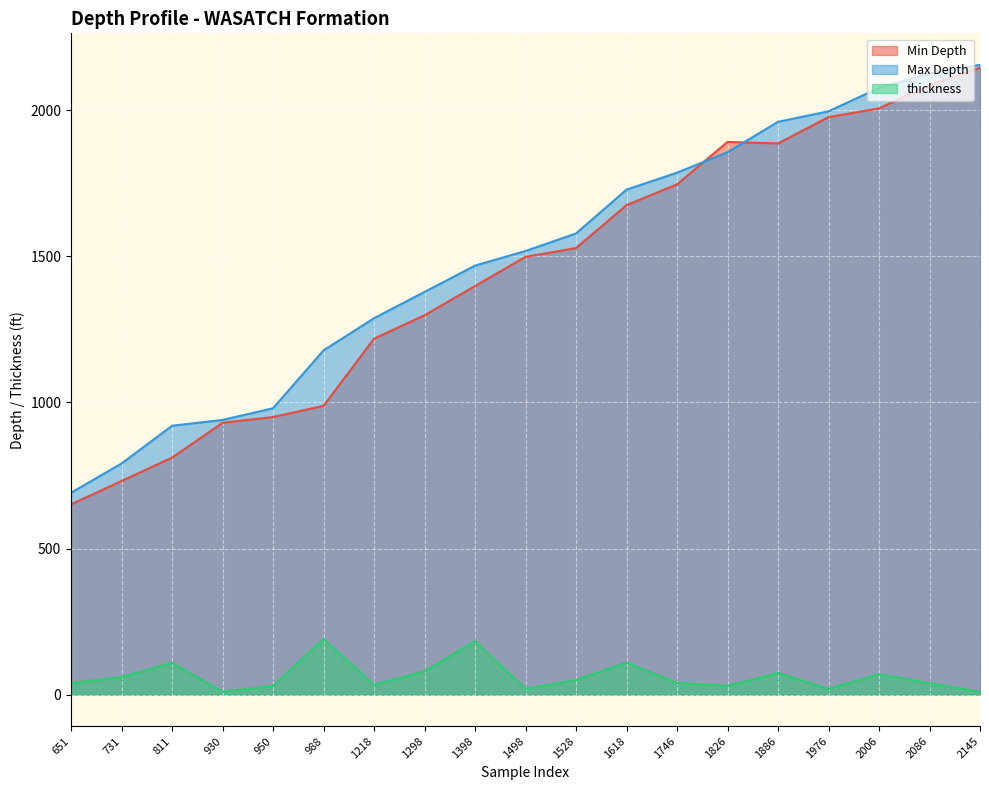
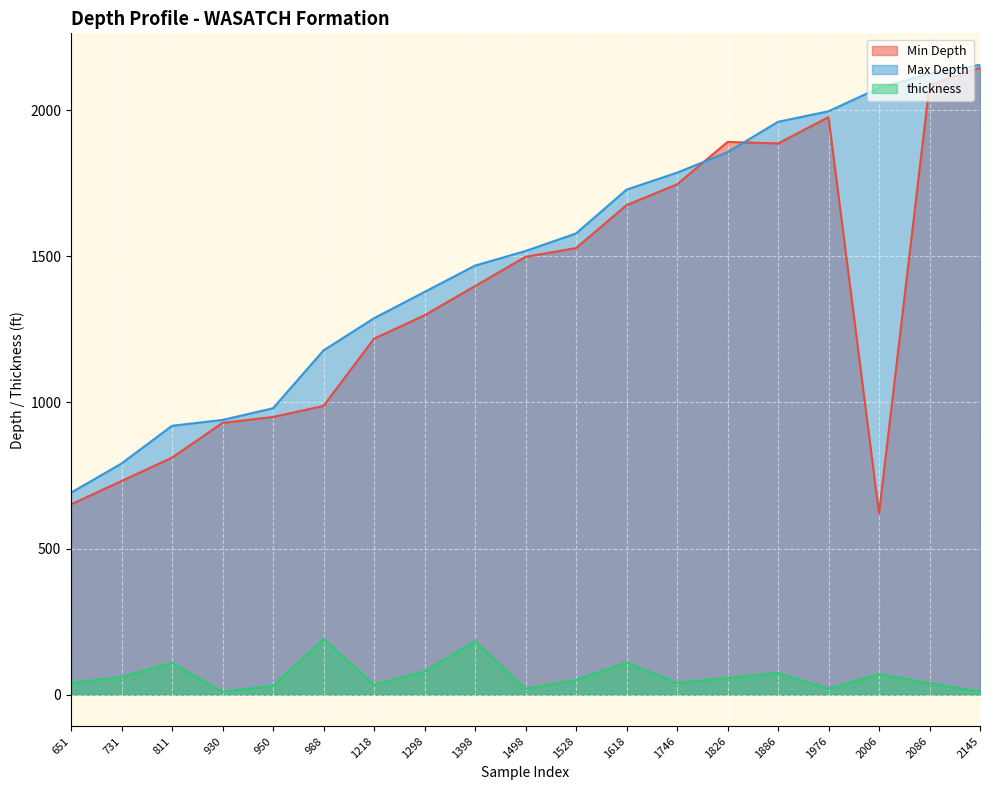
thickness, 1826: 30 -> 60
Min Depth, 2006: 2010 -> 620
